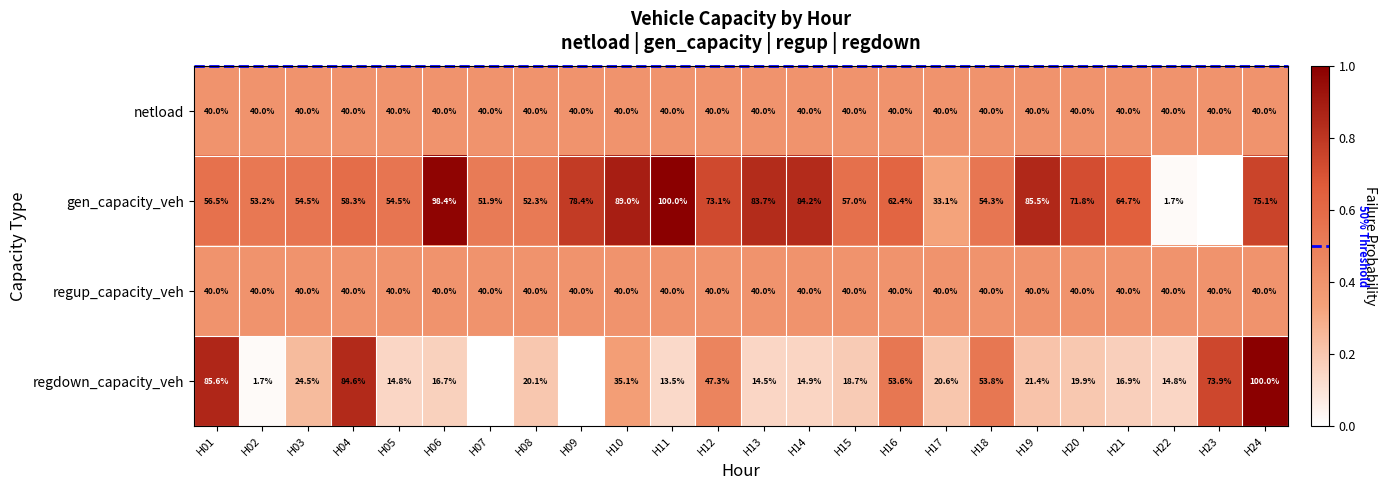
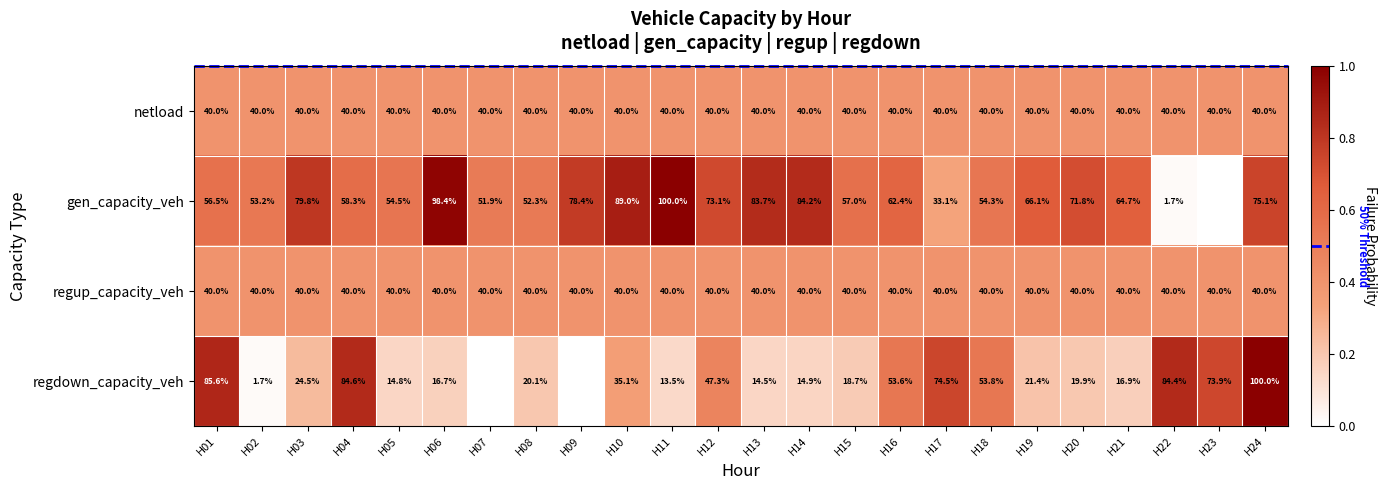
gen_capacity_veh, H03: 54.5% -> 79.8%
gen_capacity_veh, H19: 85.5% -> 66.1%
regdown_capacity_veh, H17: 20.6% -> 74.5%
regdown_capacity_veh, H22: 14.8% -> 84.4%
